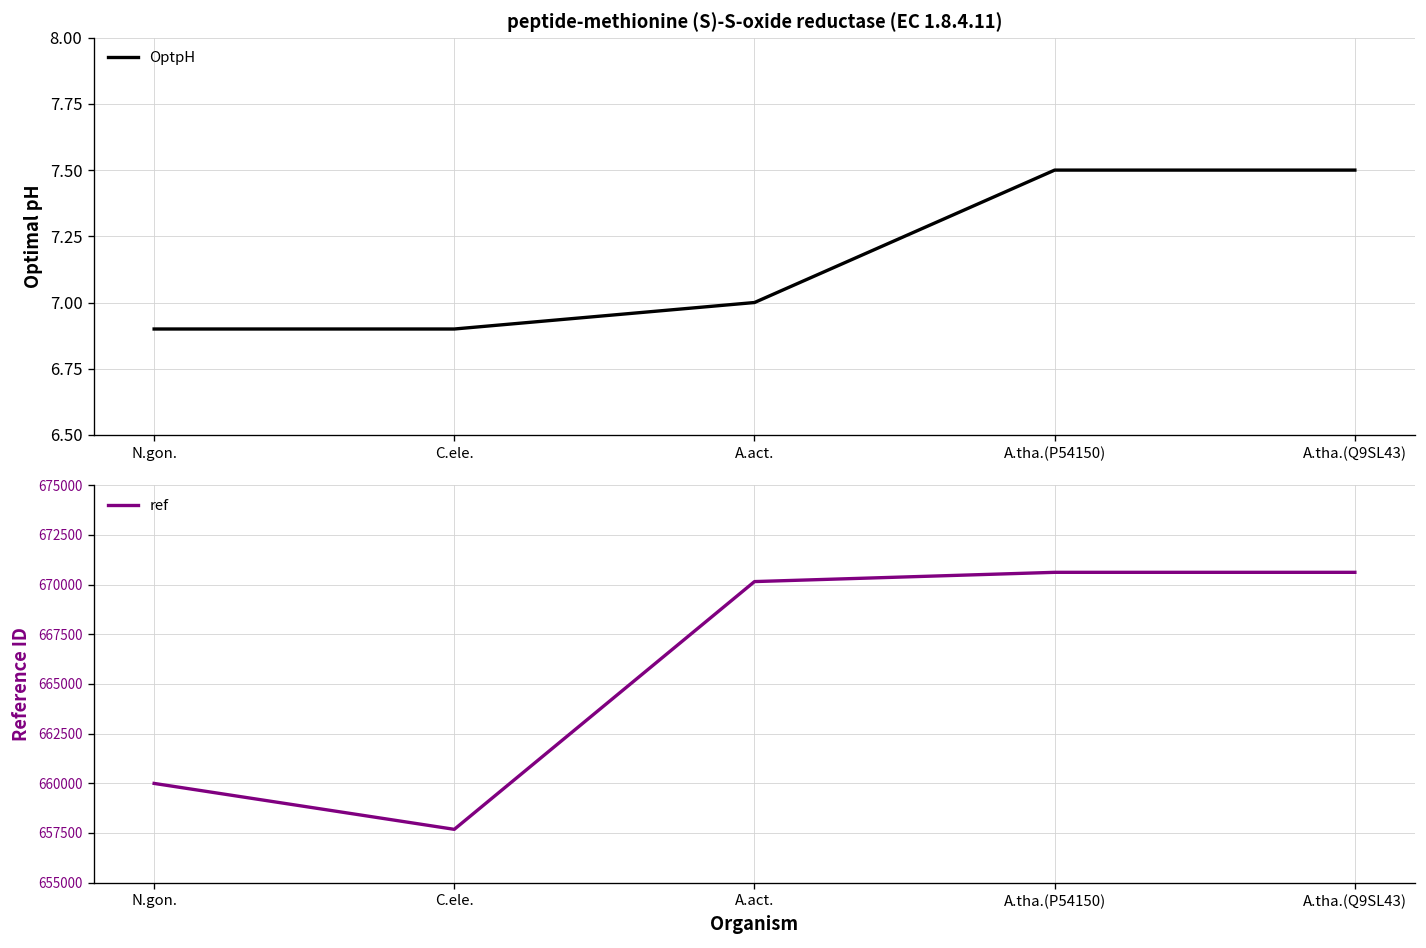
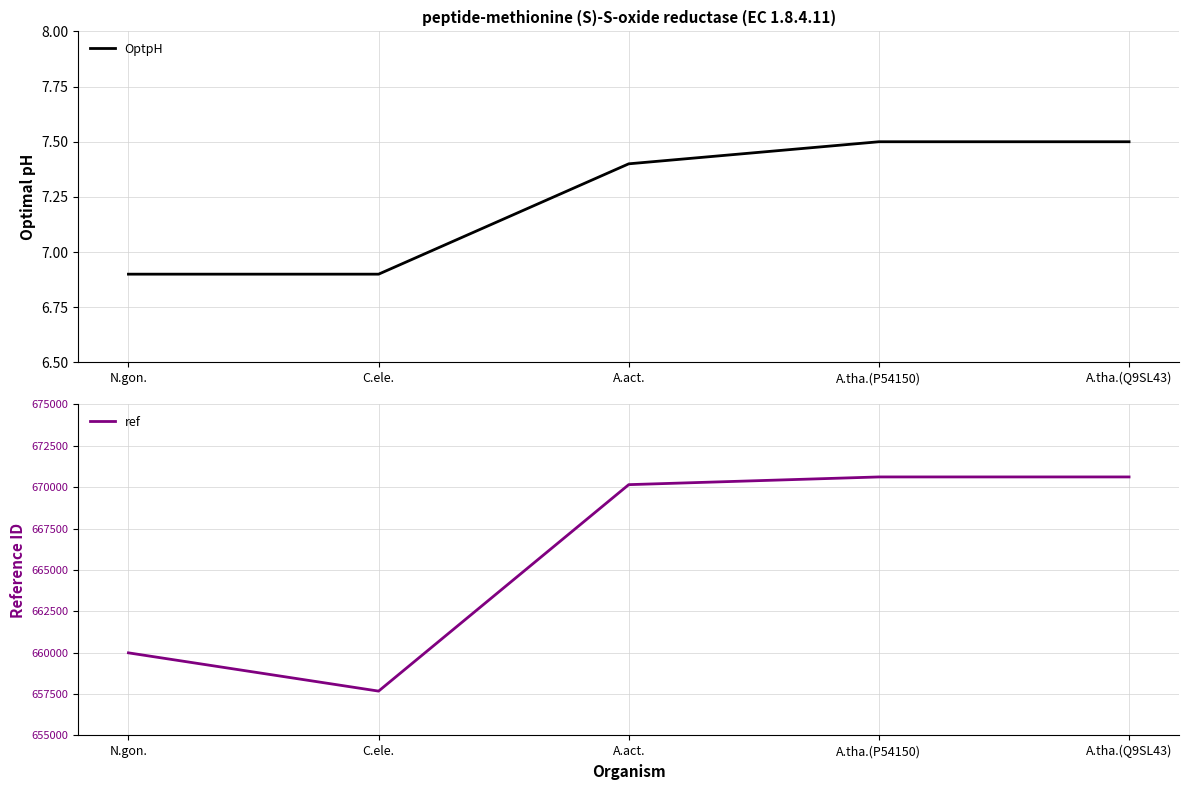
peptide-methionine (S)-S-oxide reductase (EC 1.8.4.11), A.act.: 7.0 -> 7.4
